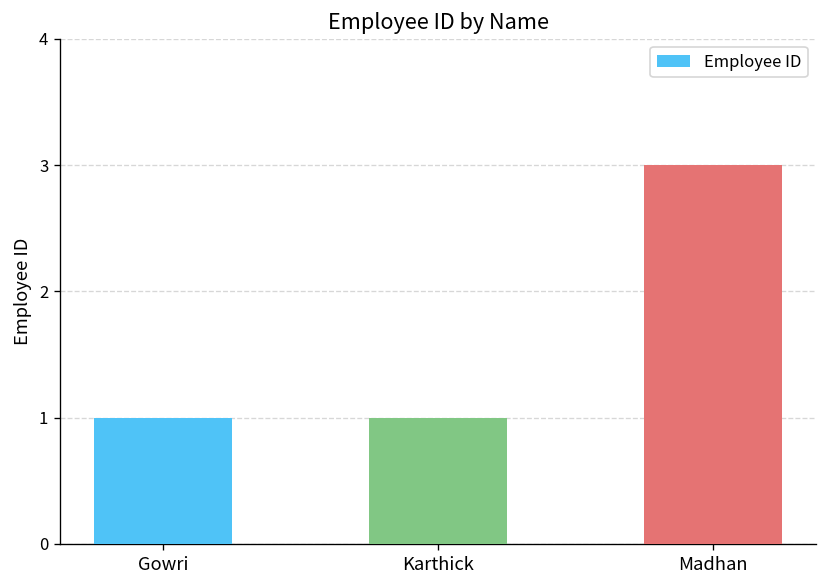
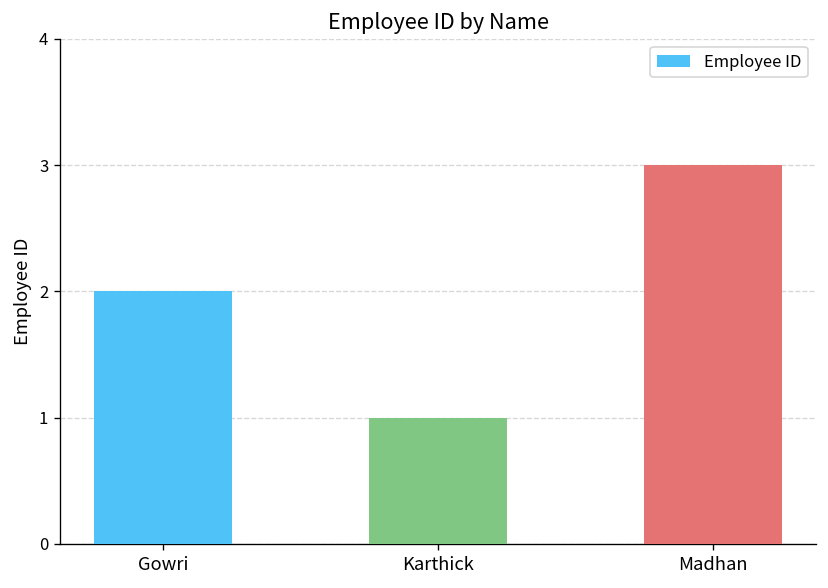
Gowri: 1 -> 2
